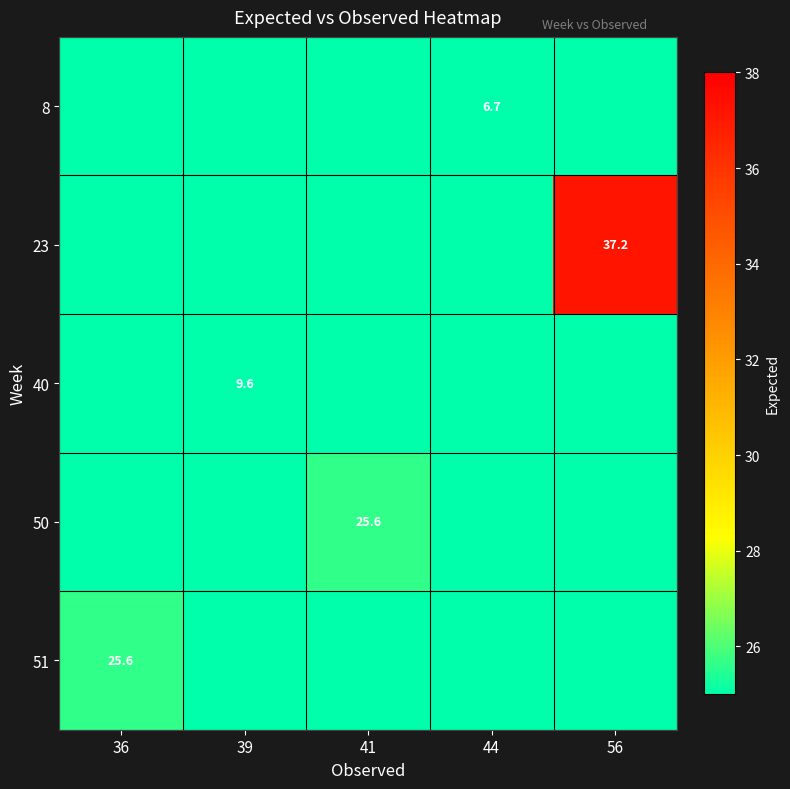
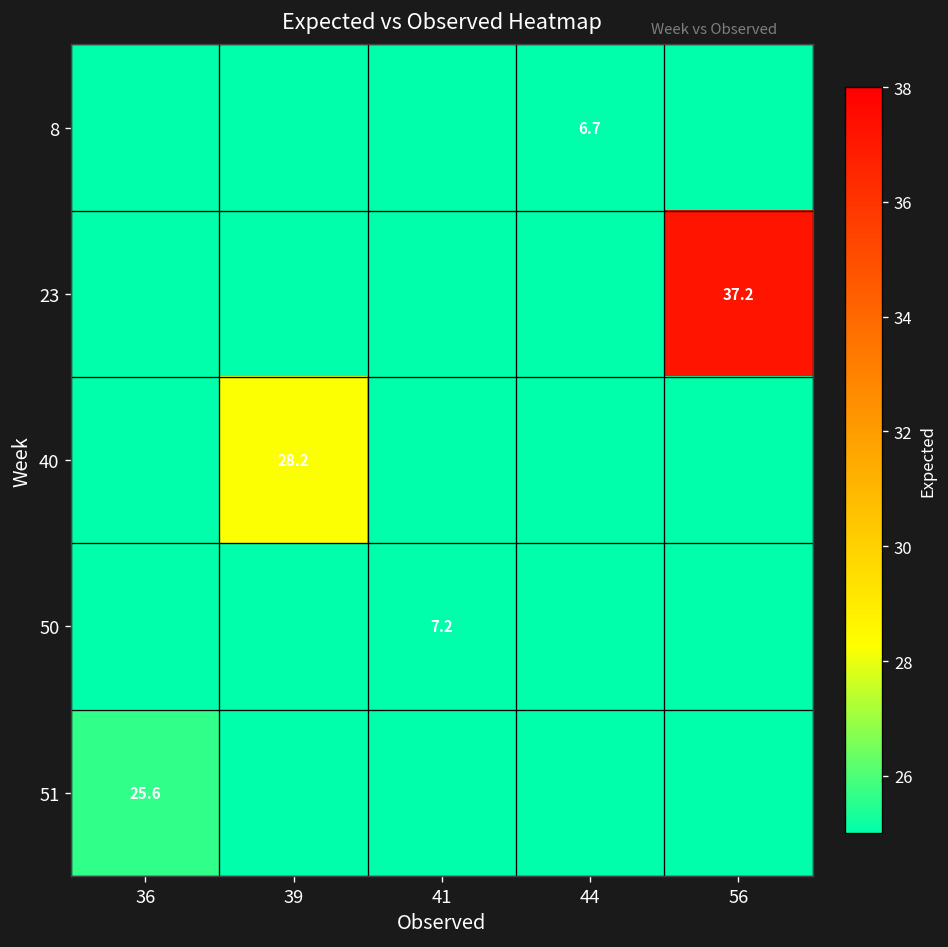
40, 39: 9.6 -> 28.2
50, 41: 25.6 -> 7.2
